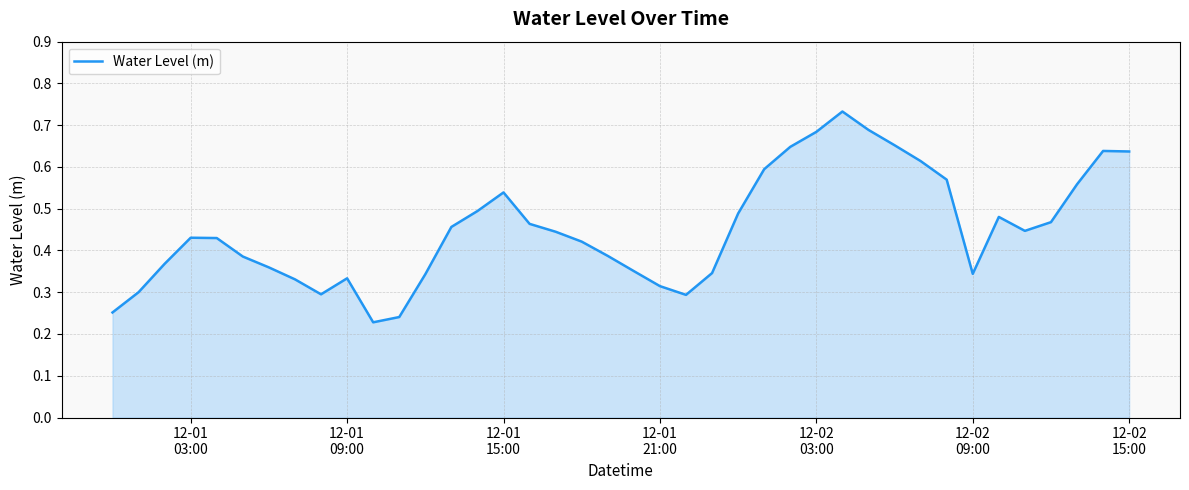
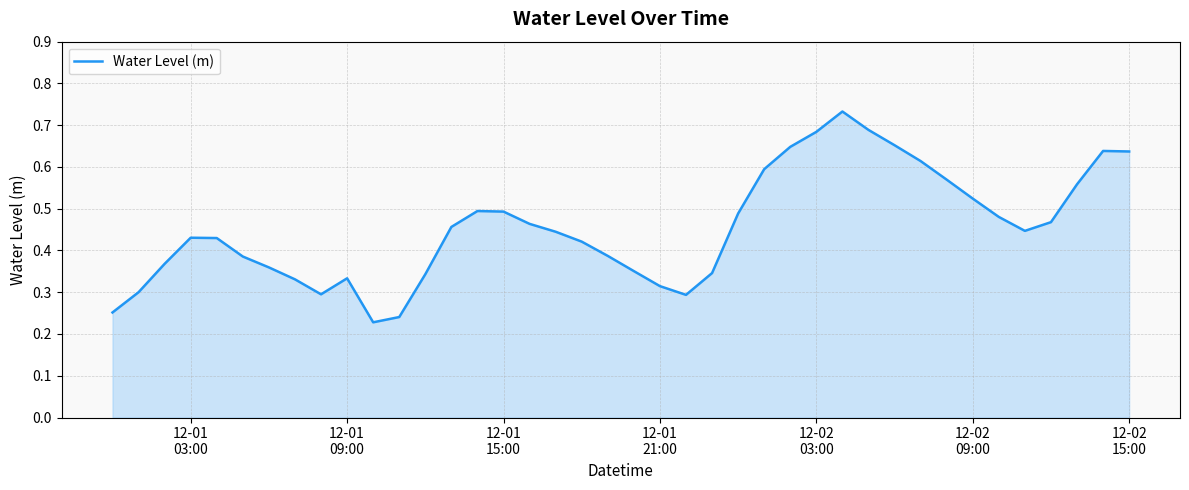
12-01 15:00: 0.54 -> 0.49
12-02 09:00: 0.34 -> 0.52
